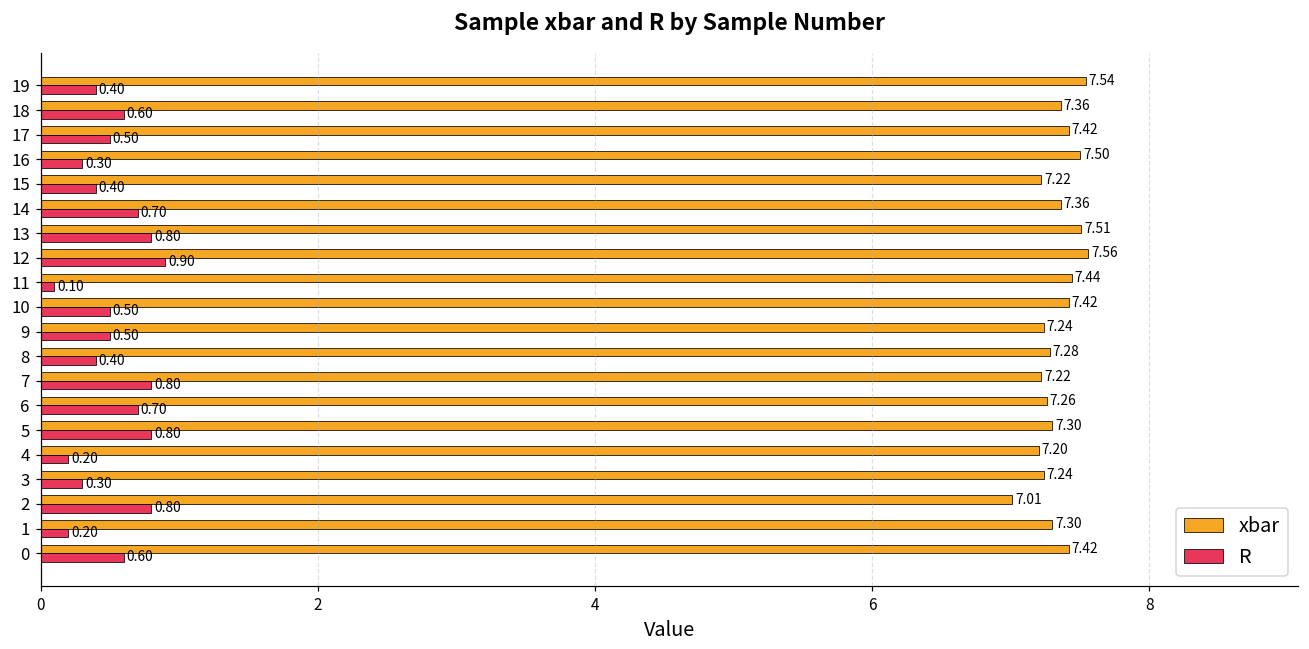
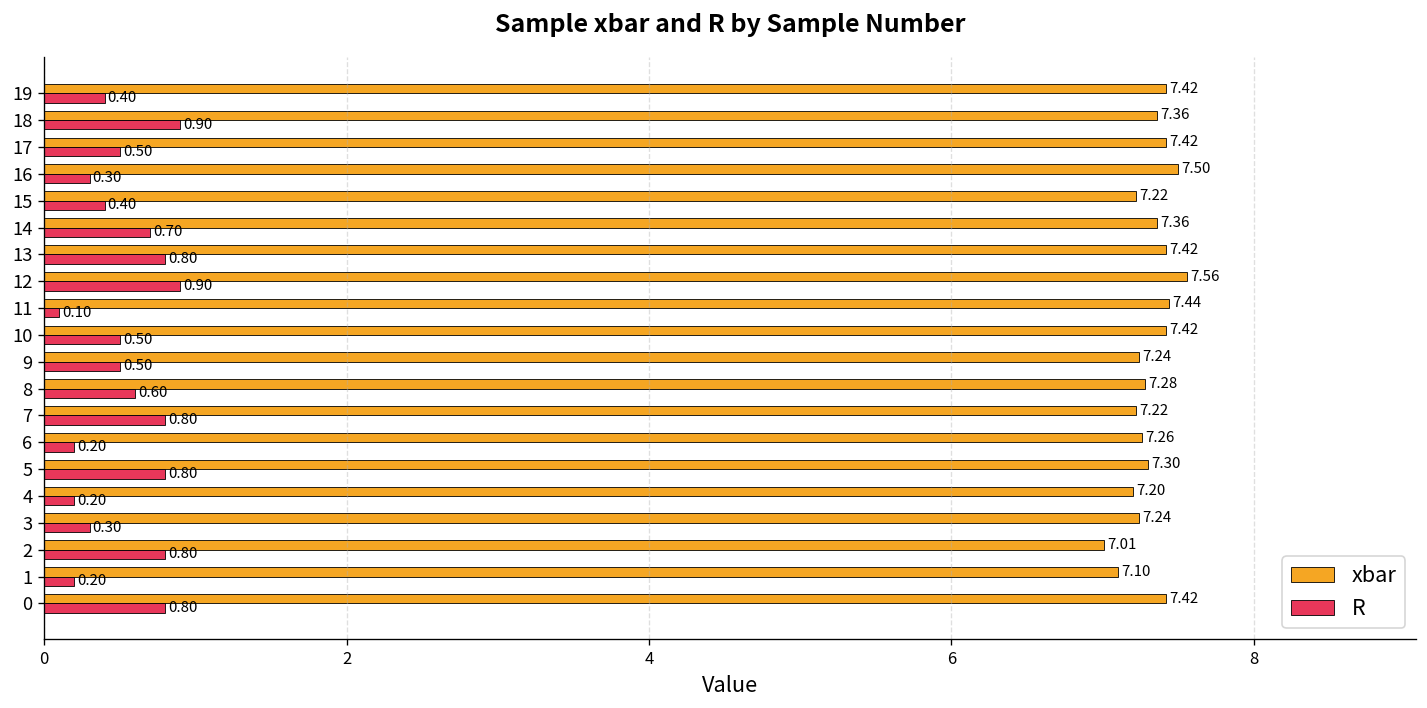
xbar, 19: 7.54 -> 7.42
R, 18: 0.60 -> 0.90
xbar, 13: 7.51 -> 7.42
R, 8: 0.40 -> 0.60
R, 6: 0.70 -> 0.20
xbar, 1: 7.30 -> 7.10
R, 0: 0.60 -> 0.80
